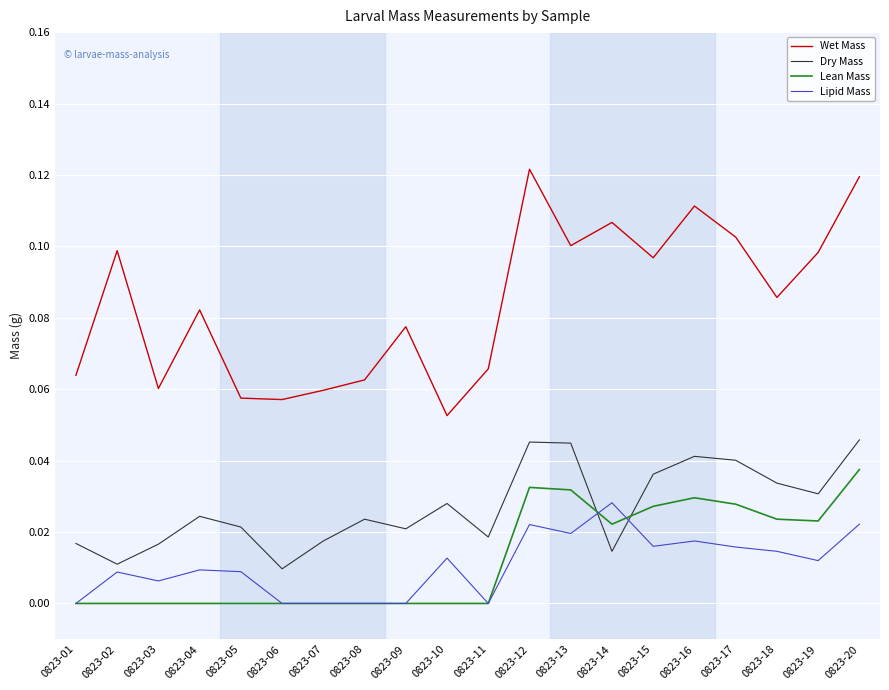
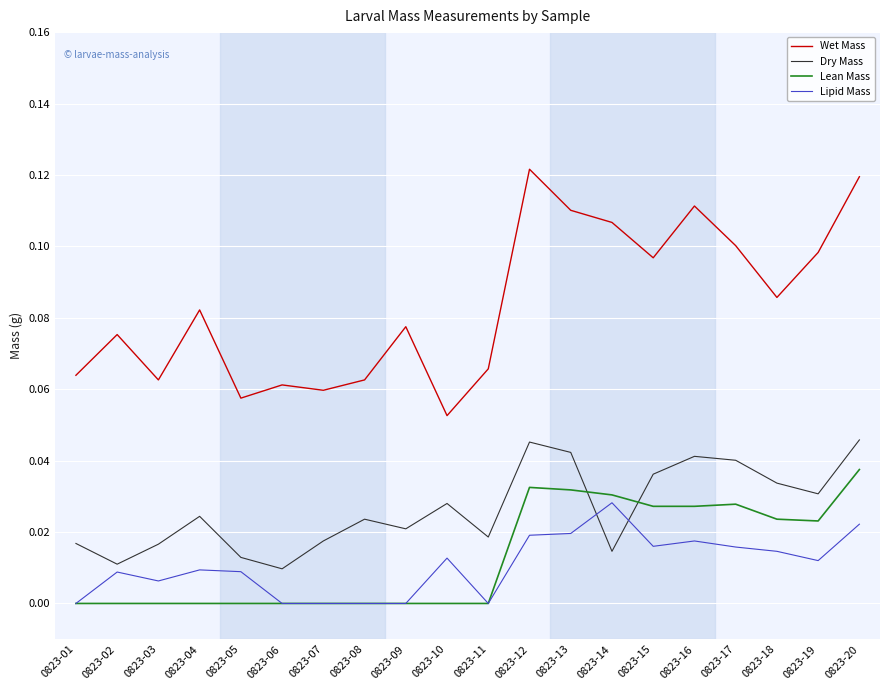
Wet Mass, 0823-02: 0.099 -> 0.075
Wet Mass, 0823-03: 0.060 -> 0.063
Dry Mass, 0823-05: 0.021 -> 0.013
Wet Mass, 0823-06: 0.057 -> 0.061
Lipid Mass, 0823-12: 0.022 -> 0.019
Wet Mass, 0823-13: 0.100 -> 0.110
Dry Mass, 0823-13: 0.045 -> 0.042
Lean Mass, 0823-14: 0.022 -> 0.030
Lean Mass, 0823-16: 0.030 -> 0.027
Wet Mass, 0823-17: 0.103 -> 0.100
